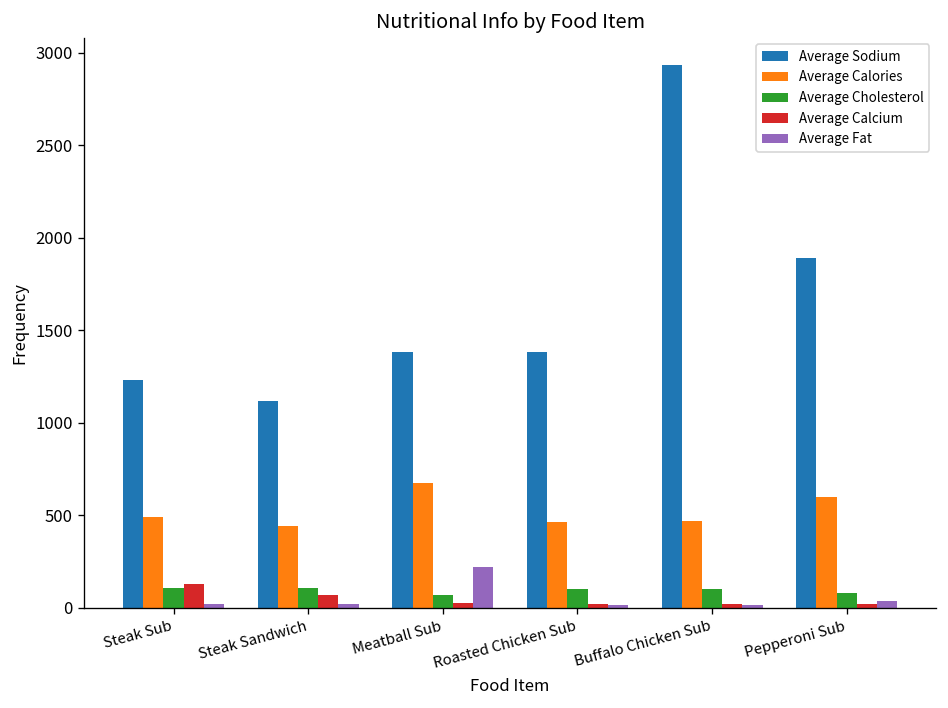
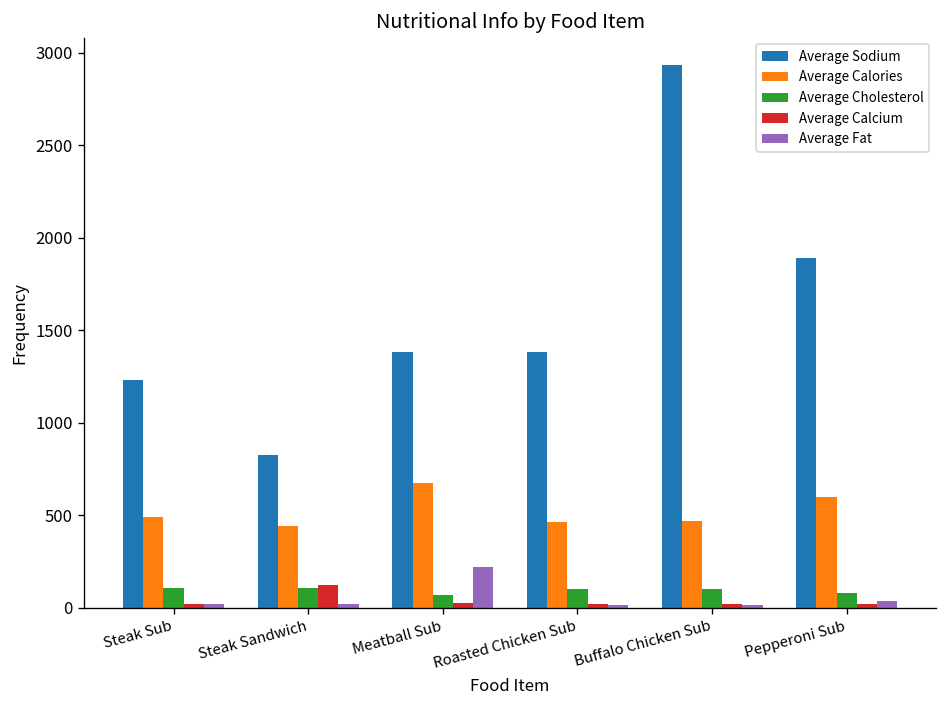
Average Calcium, Steak Sub: 130 -> 20
Average Sodium, Steak Sandwich: 1120 -> 830
Average Calcium, Steak Sandwich: 70 -> 120
